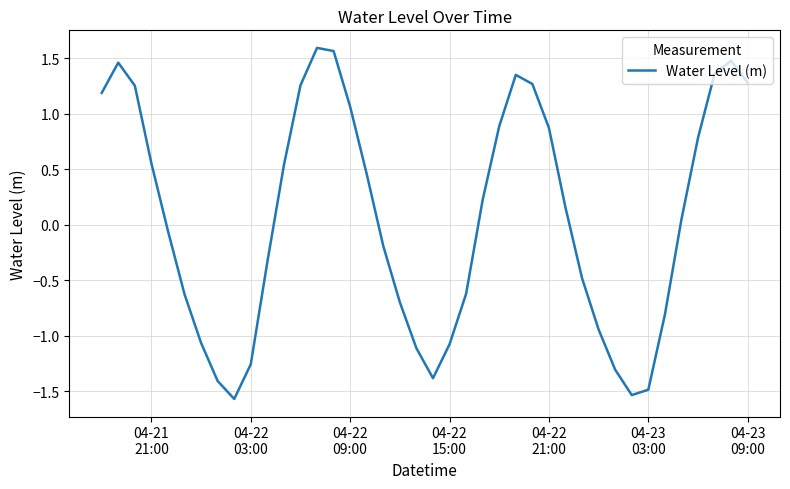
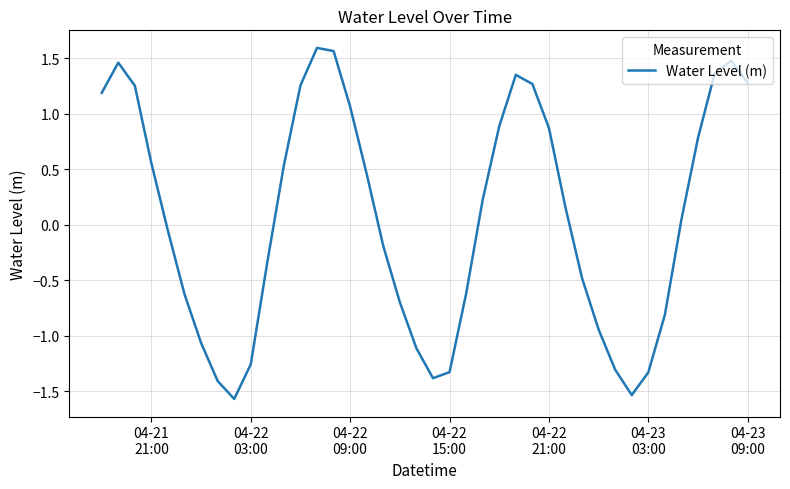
04-22 15:00: -1.08 -> -1.33
04-23 03:00: -1.48 -> -1.33
